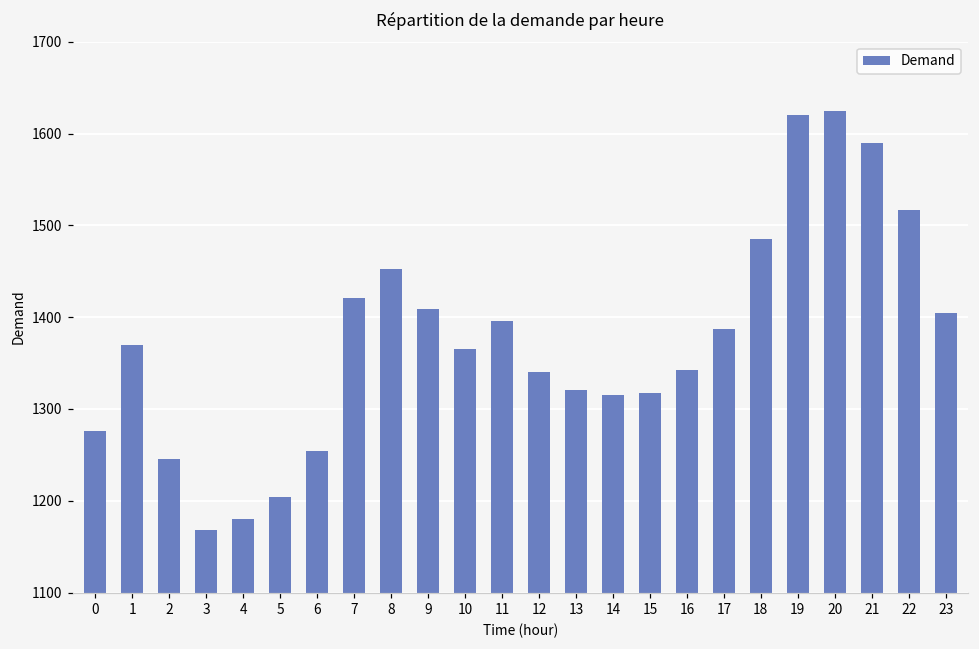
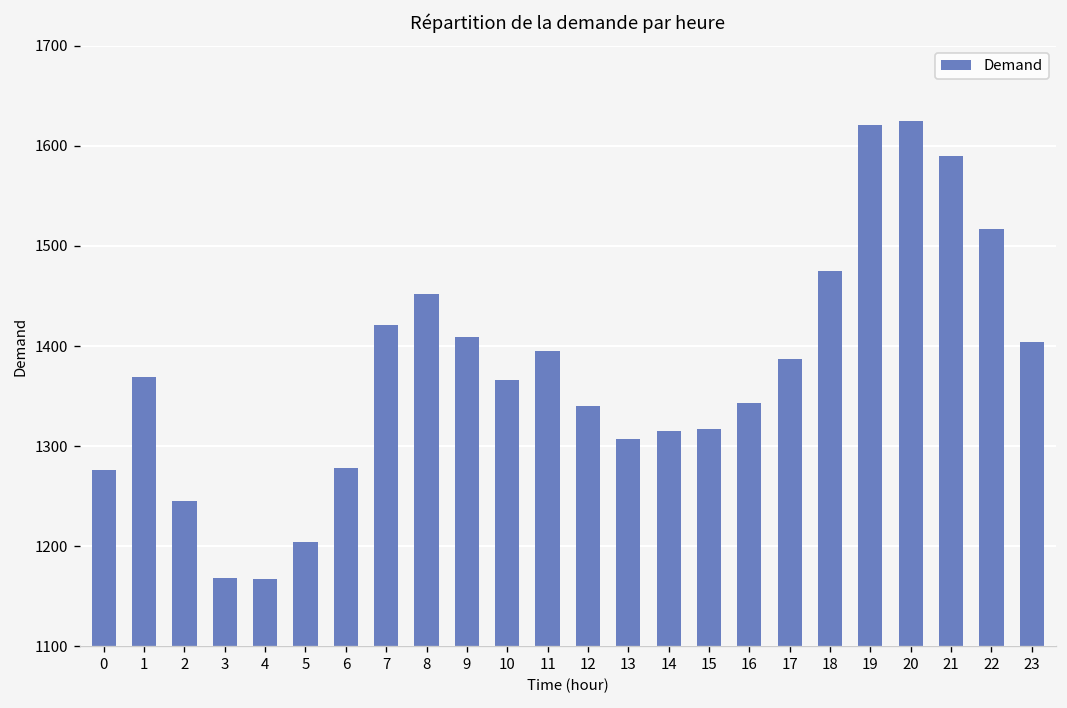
4: 1180 -> 1170
6: 1250 -> 1280
13: 1320 -> 1310
18: 1490 -> 1480
